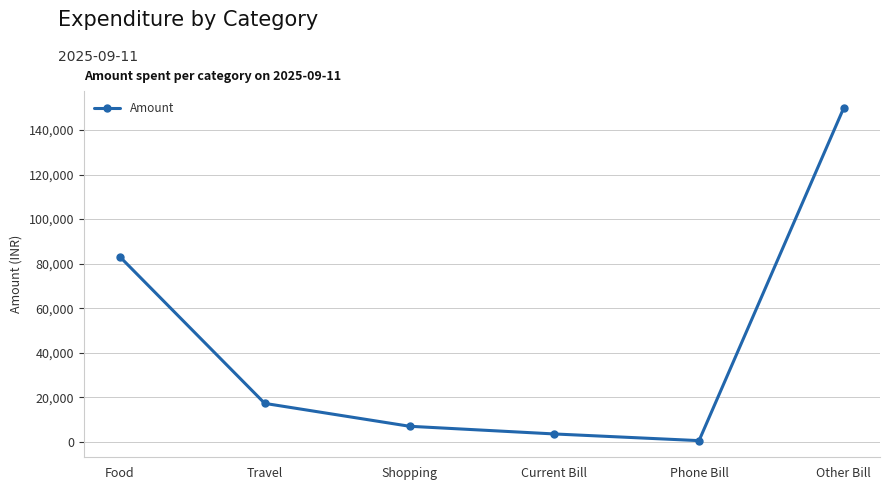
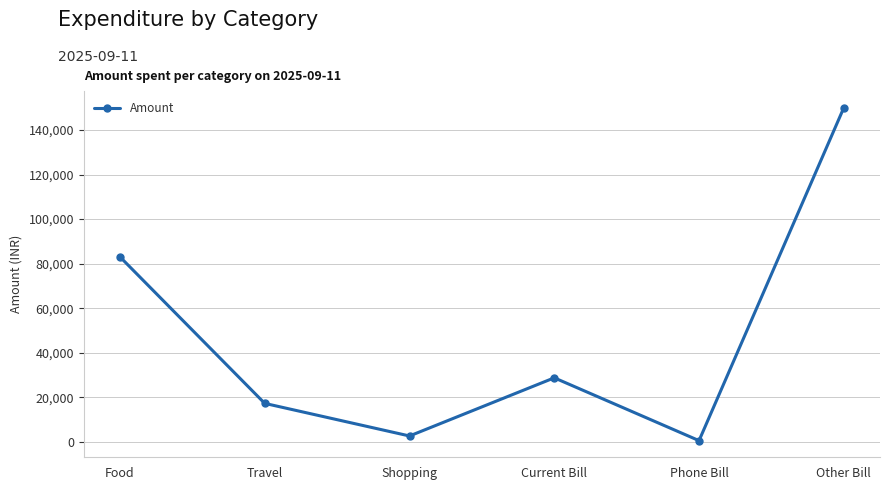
Shopping: 7,000 -> 3,000
Current Bill: 4,000 -> 29,000
